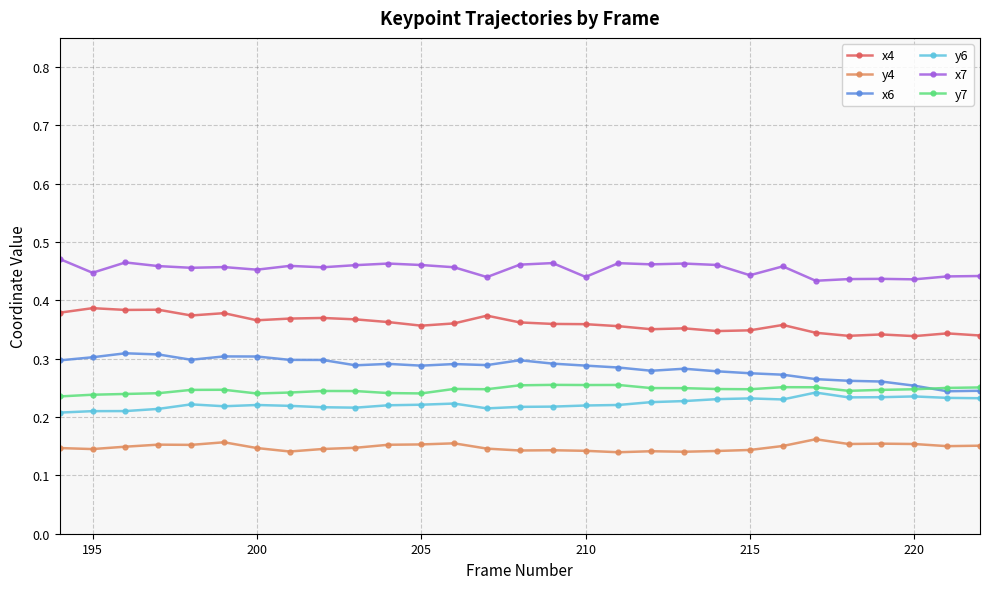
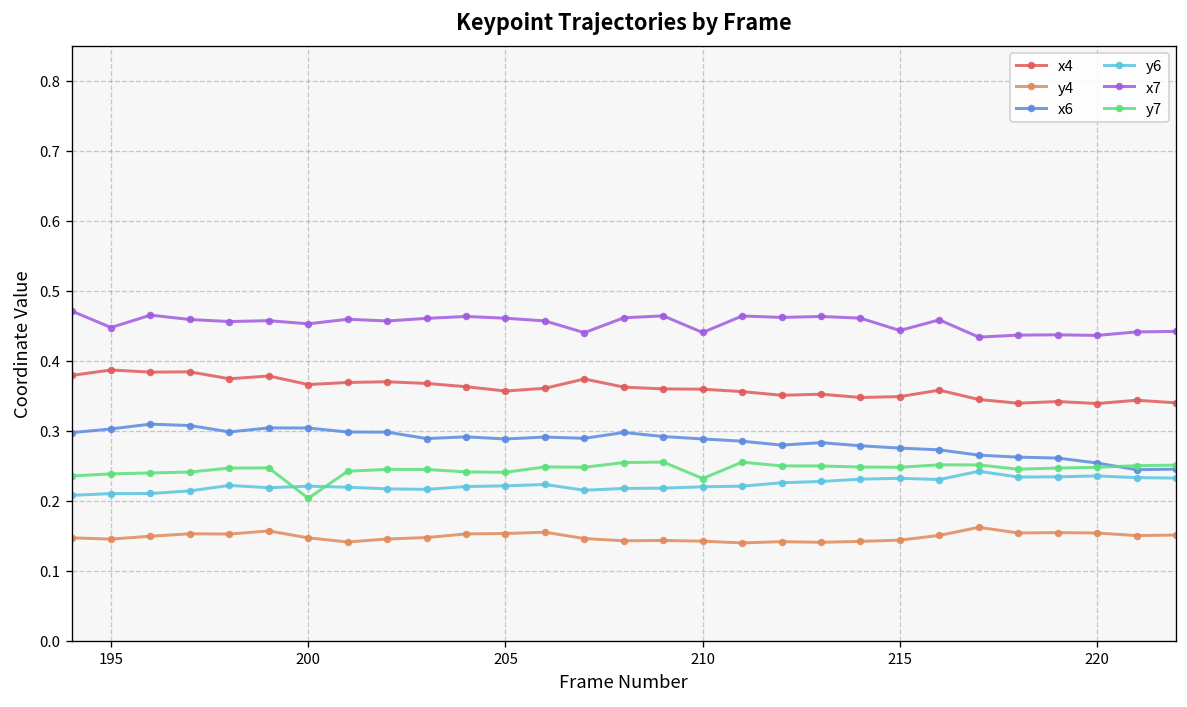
y7, 200: 0.24 -> 0.20
y7, 210: 0.25 -> 0.23
